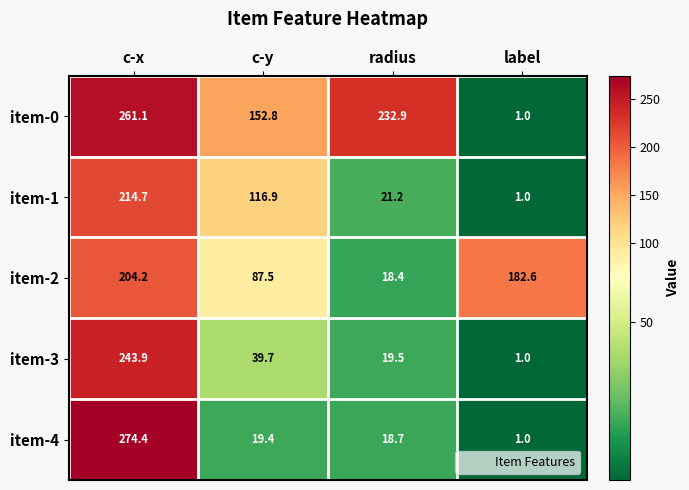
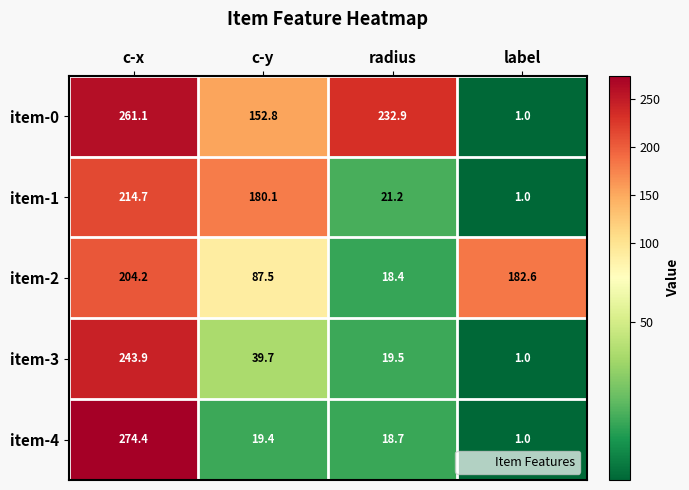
item-1, c-y: 116.9 -> 180.1
